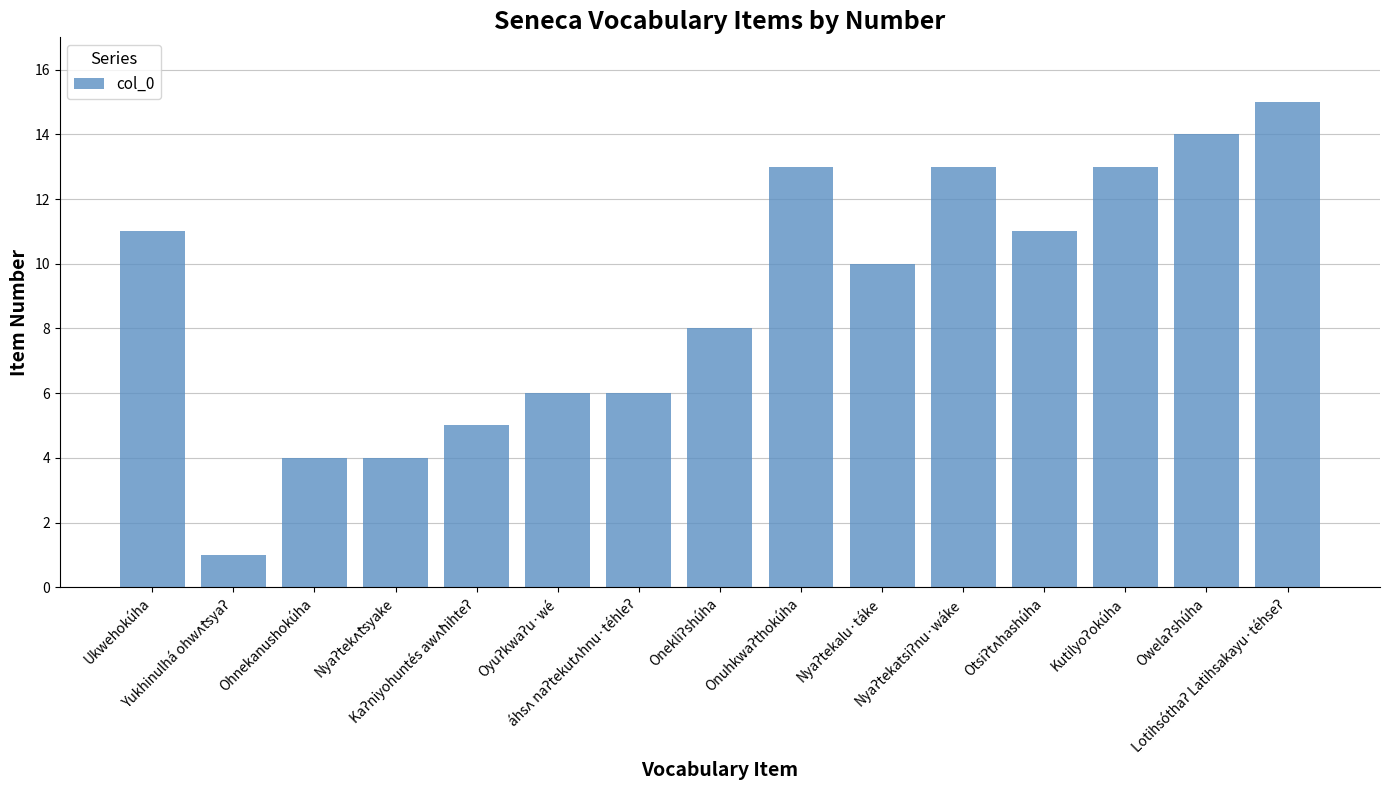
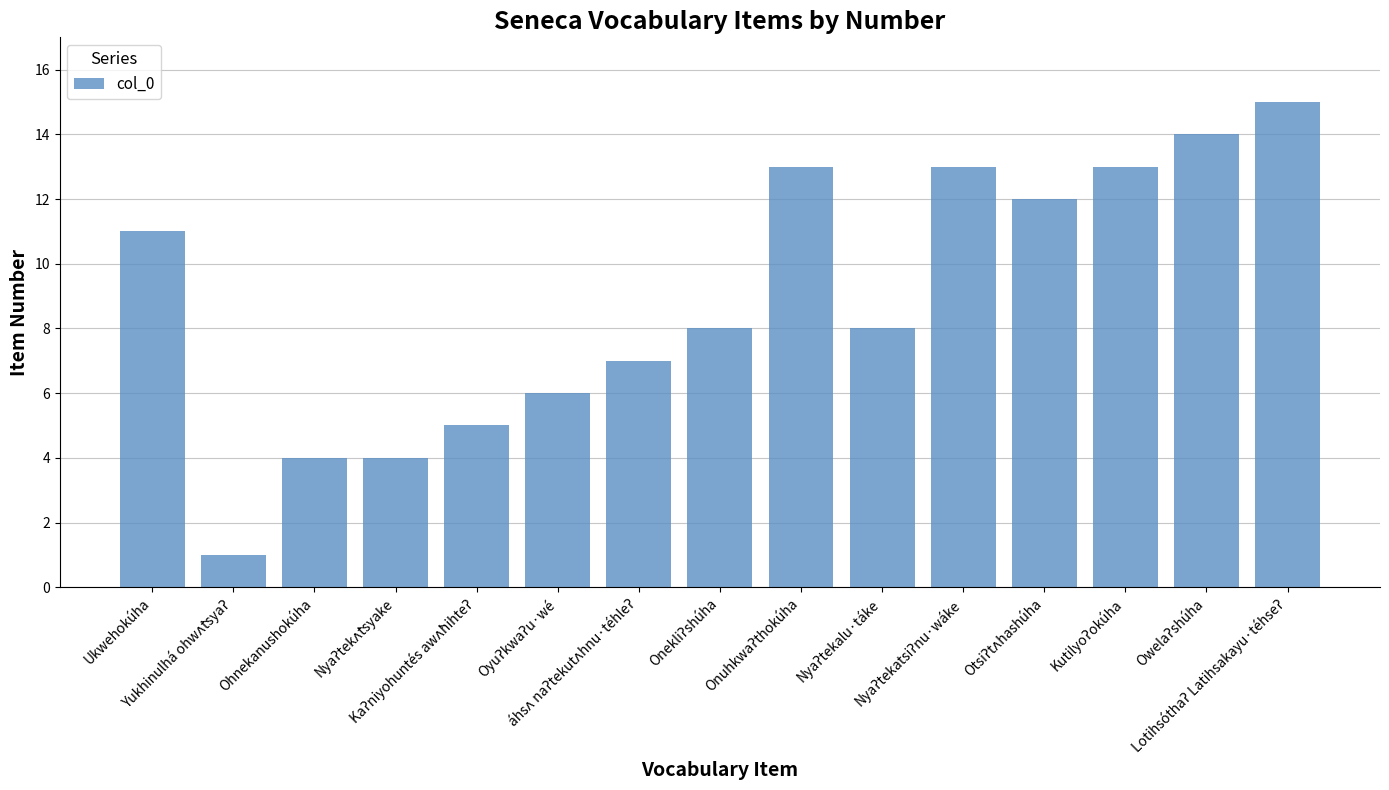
áhsʌ naʔtekutʌhnu·téhleʔ: 6 -> 7
Nyaʔtekalu·táke: 10 -> 8
Otsiʔtʌhashúha: 11 -> 12
